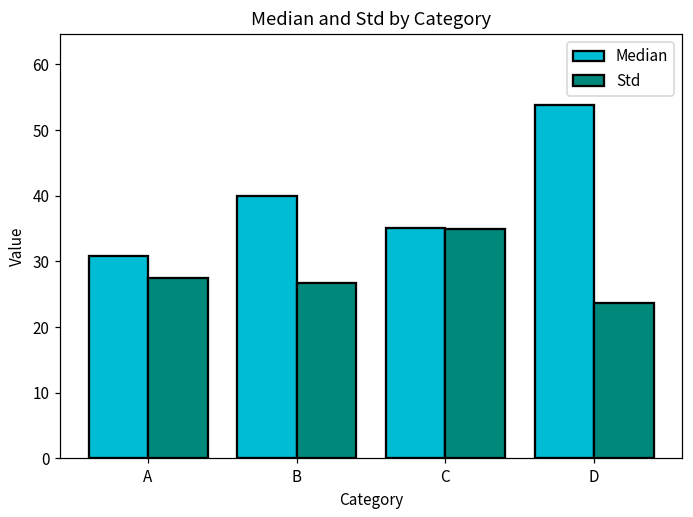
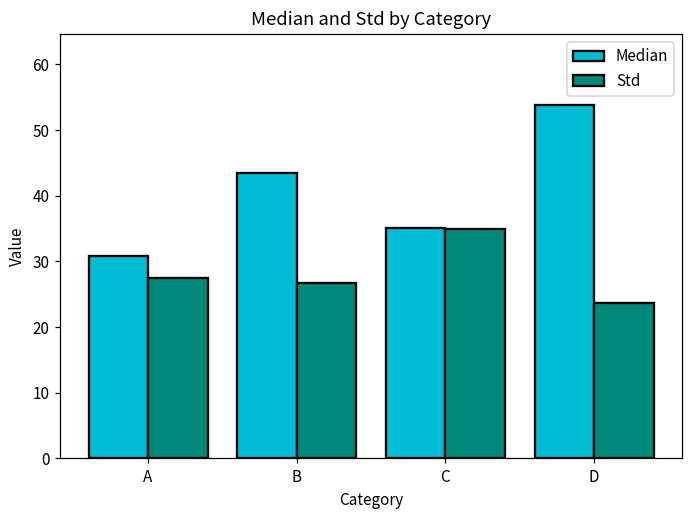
Median, B: 40 -> 43
